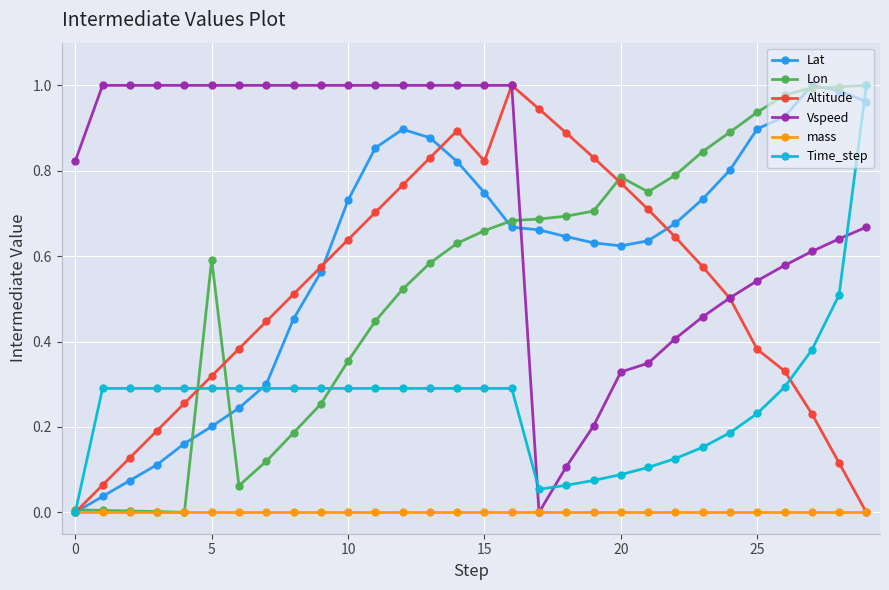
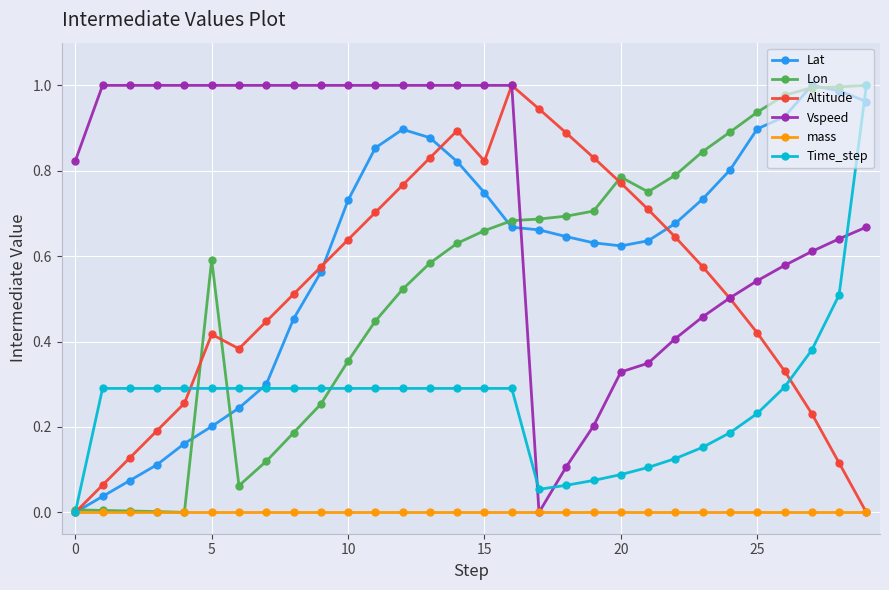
Altitude, 5: 0.32 -> 0.42
Altitude, 25: 0.38 -> 0.42
